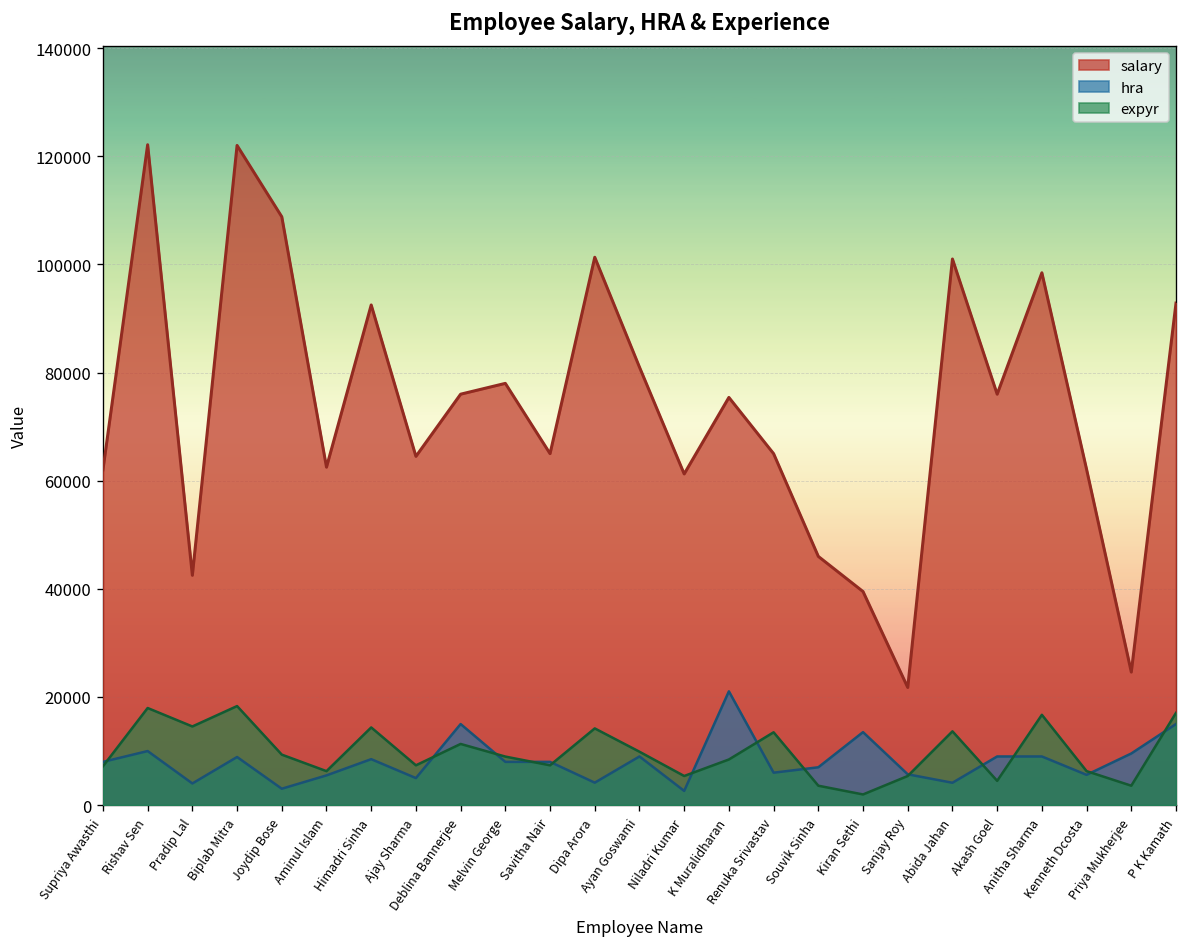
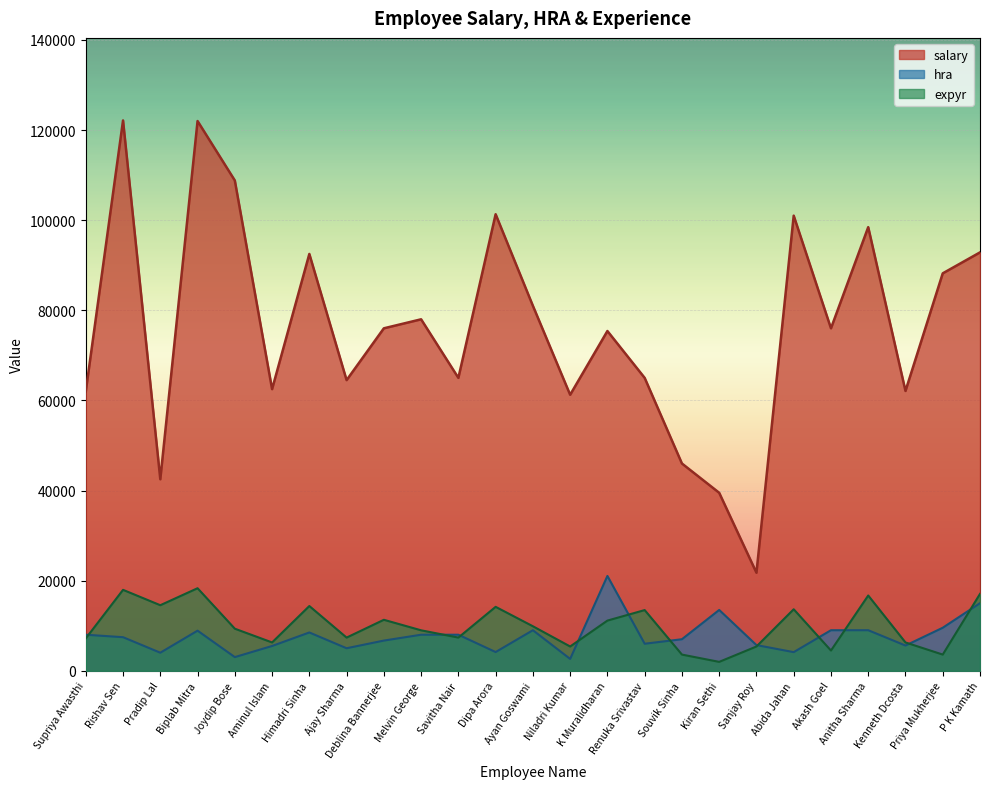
hra, Rishav Sen: 10000 -> 7000
hra, Deblina Bannerjee: 15000 -> 7000
expyr, K Muralidharan: 8000 -> 11000
salary, Priya Mukherjee: 25000 -> 88000
